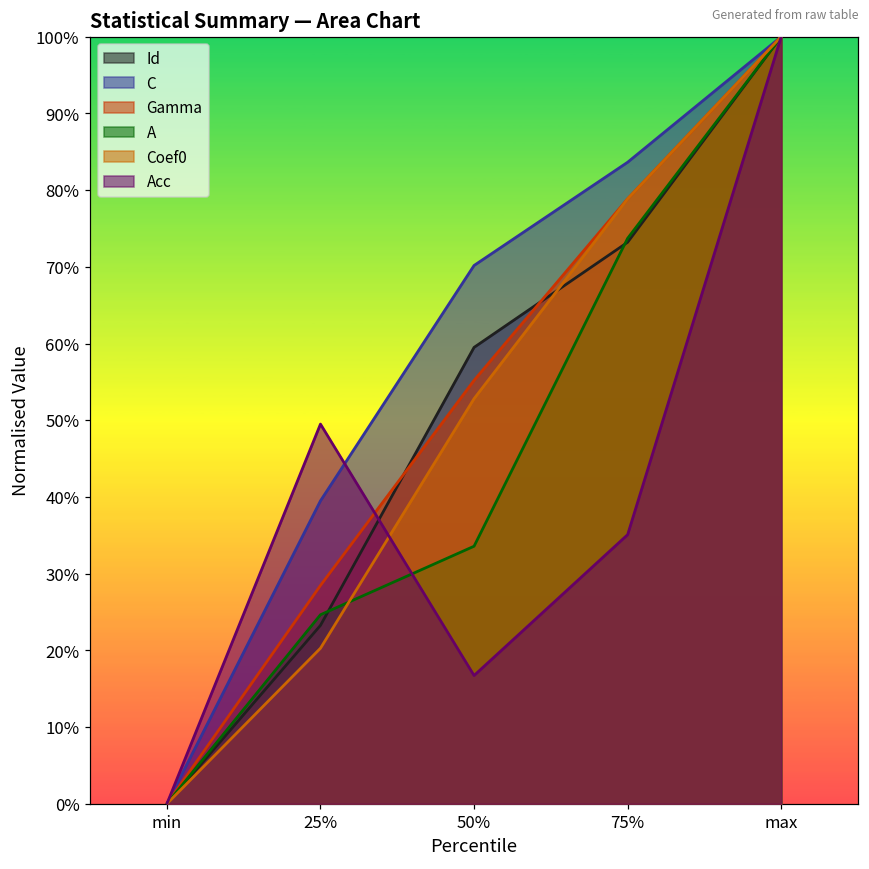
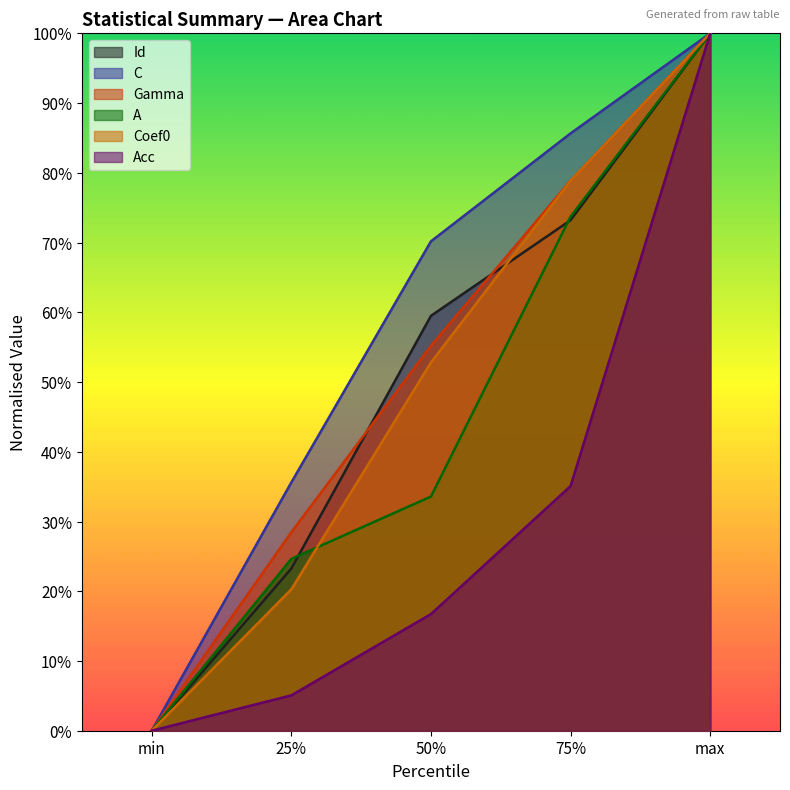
C, 25%: 39% -> 36%
Acc, 25%: 50% -> 5%
C, 75%: 84% -> 86%
